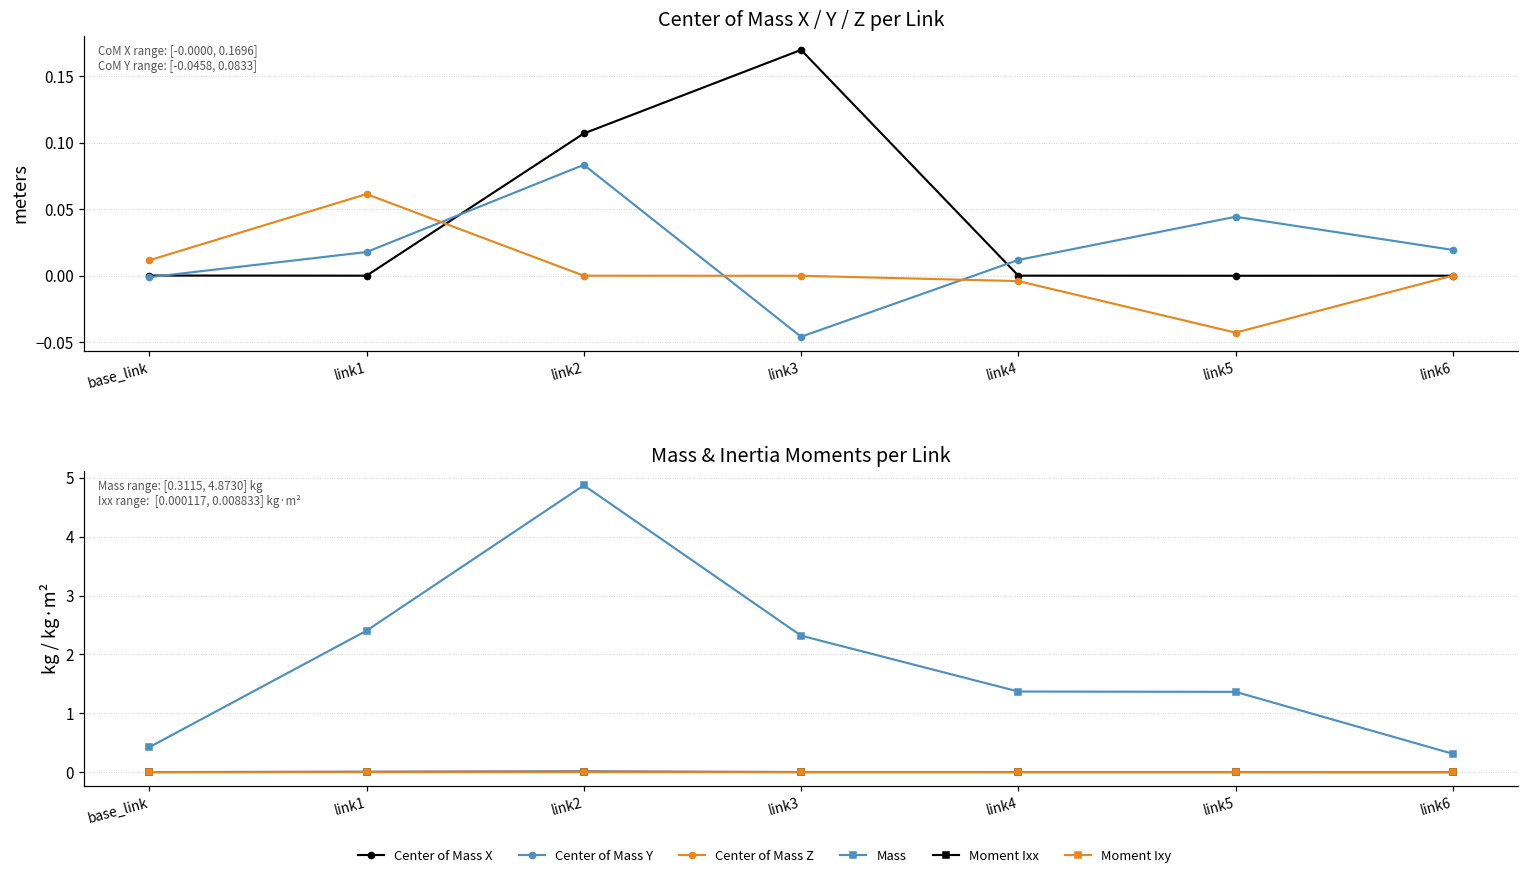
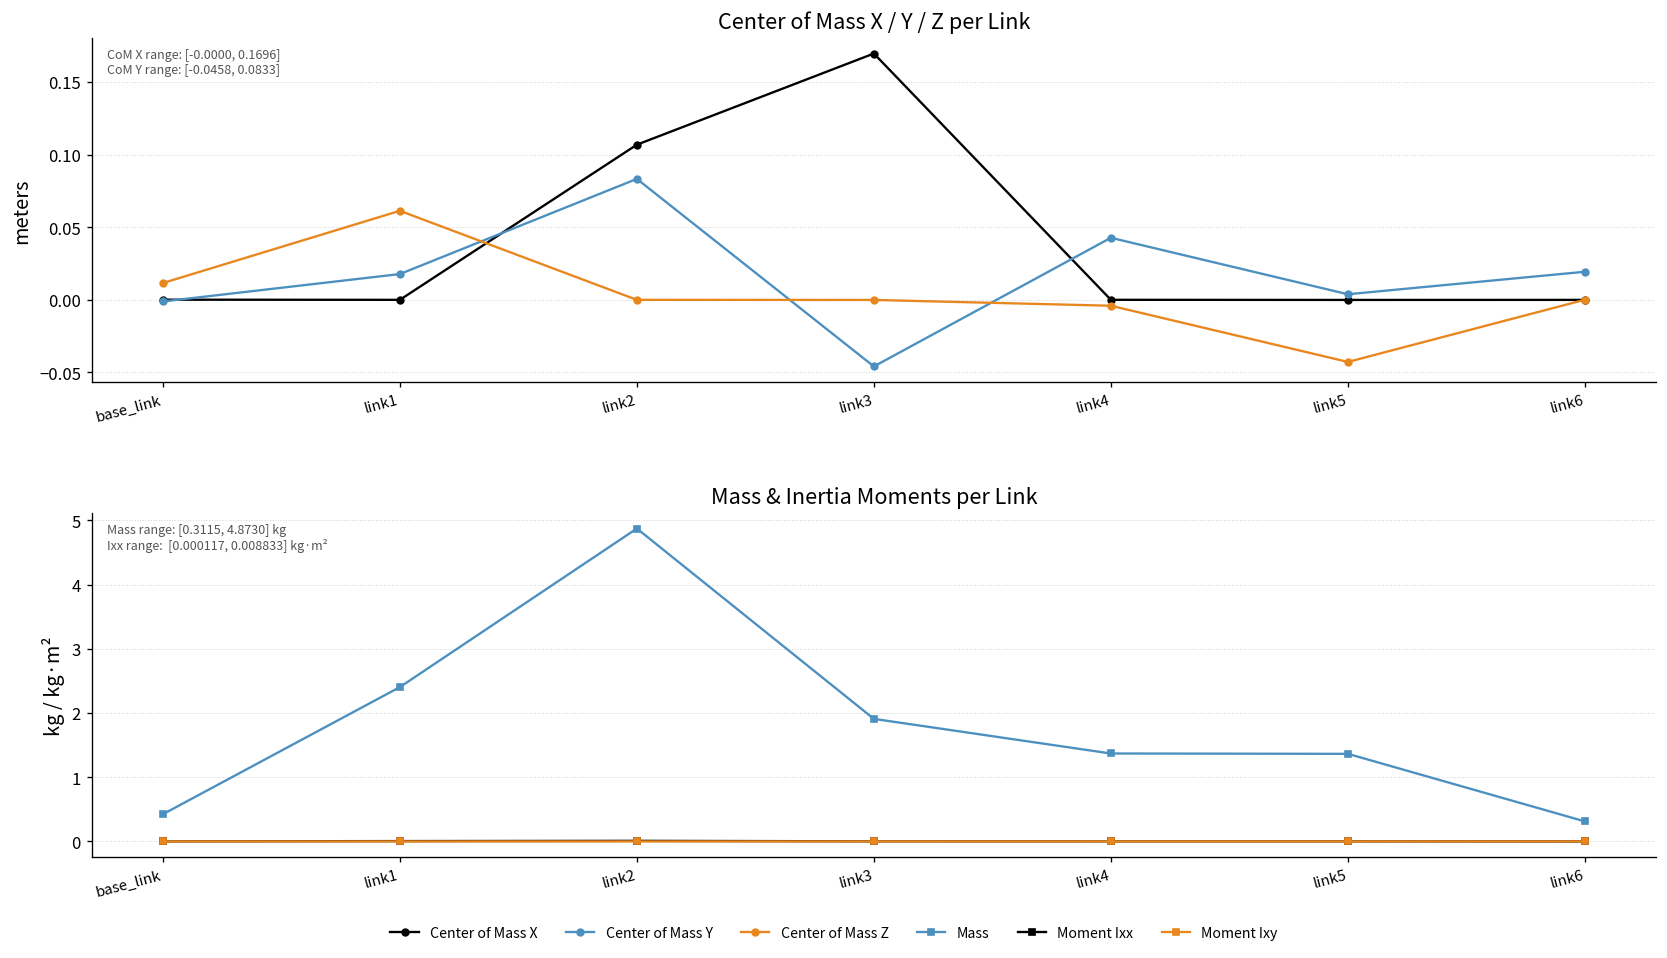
Center of Mass X / Y / Z per Link, Center of Mass Y, link4: 0.012 -> 0.043
Center of Mass X / Y / Z per Link, Center of Mass Y, link5: 0.044 -> 0.004
Mass & Inertia Moments per Link, Mass, link3: 2.3 -> 1.9
